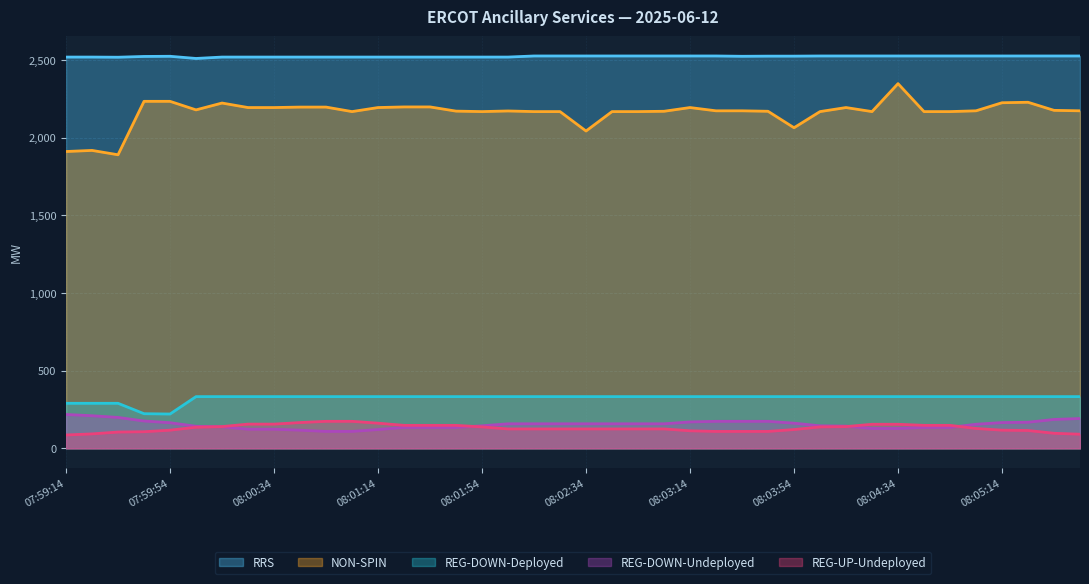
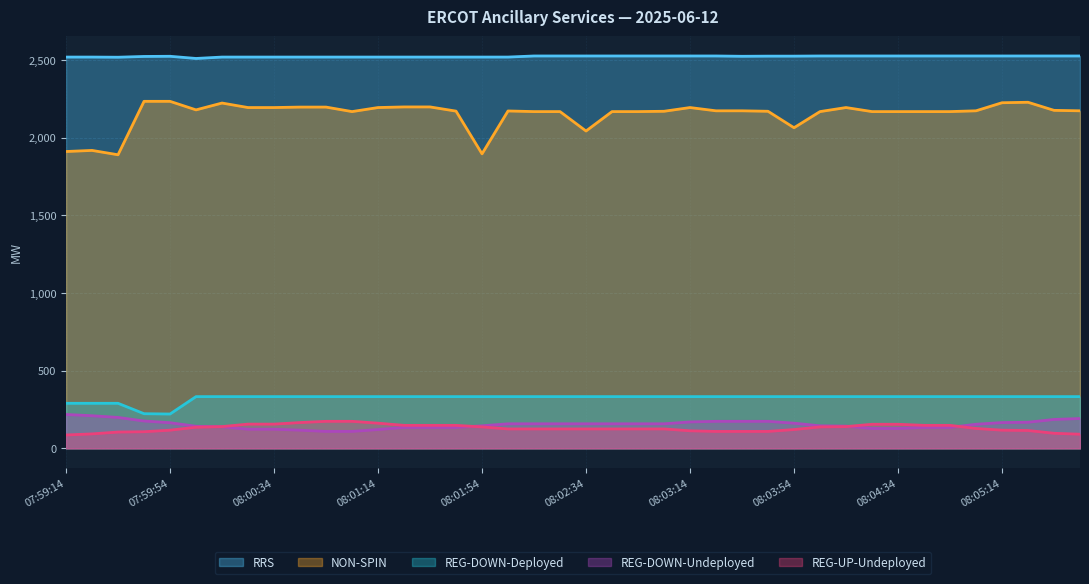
NON-SPIN, 08:01:54: 2,170 -> 1,900
NON-SPIN, 08:04:34: 2,350 -> 2,170
